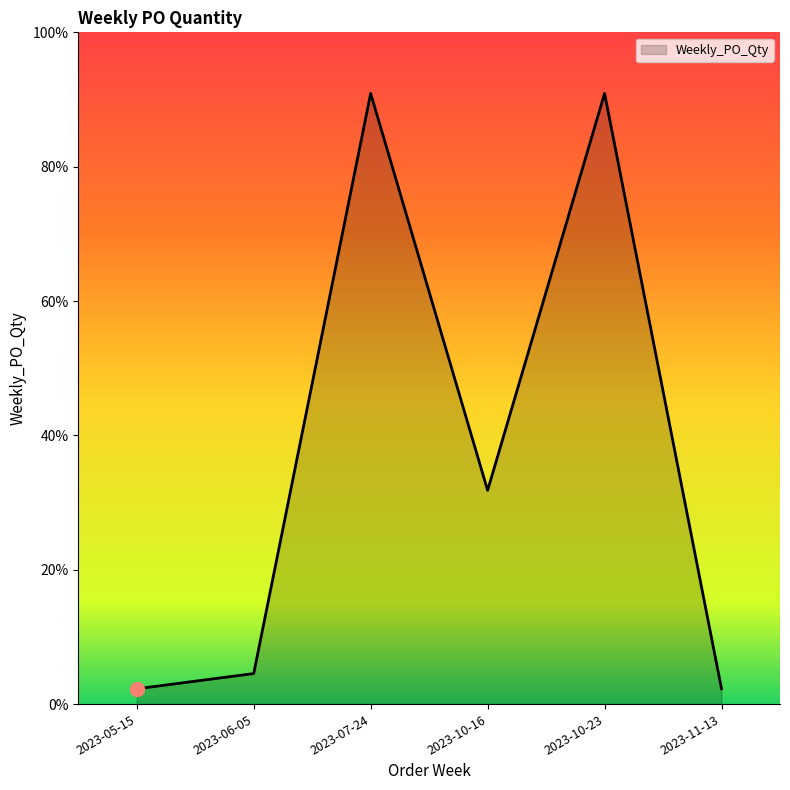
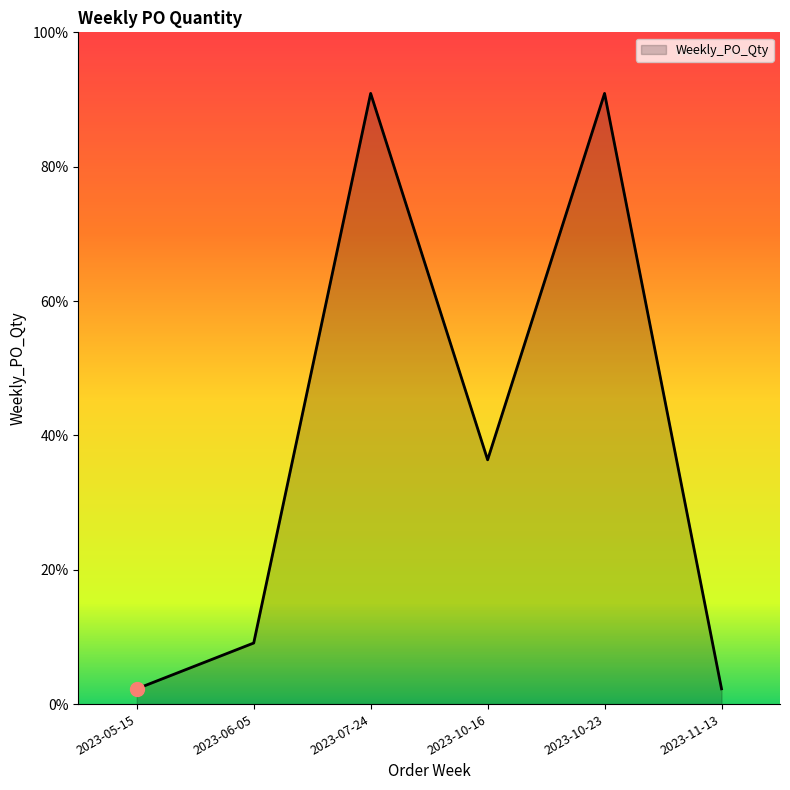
Weekly_PO_Qty, 2023-06-05: 5% -> 9%
Weekly_PO_Qty, 2023-10-16: 32% -> 36%
